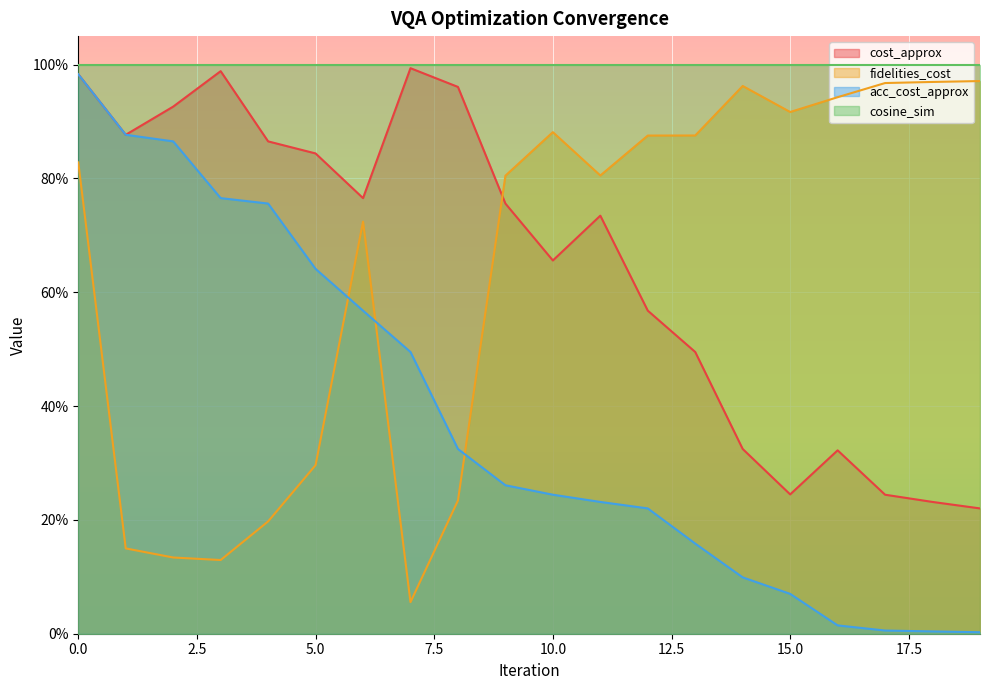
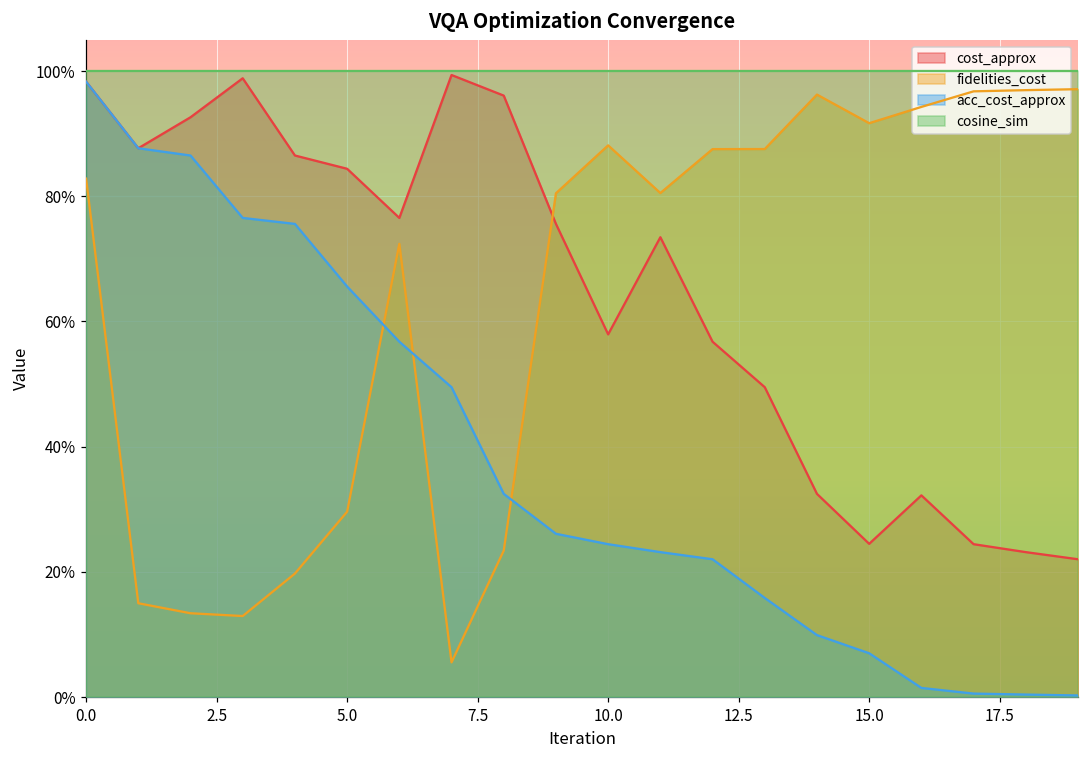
acc_cost_approx, 5.0: 64% -> 66%
cost_approx, 10.0: 66% -> 58%
